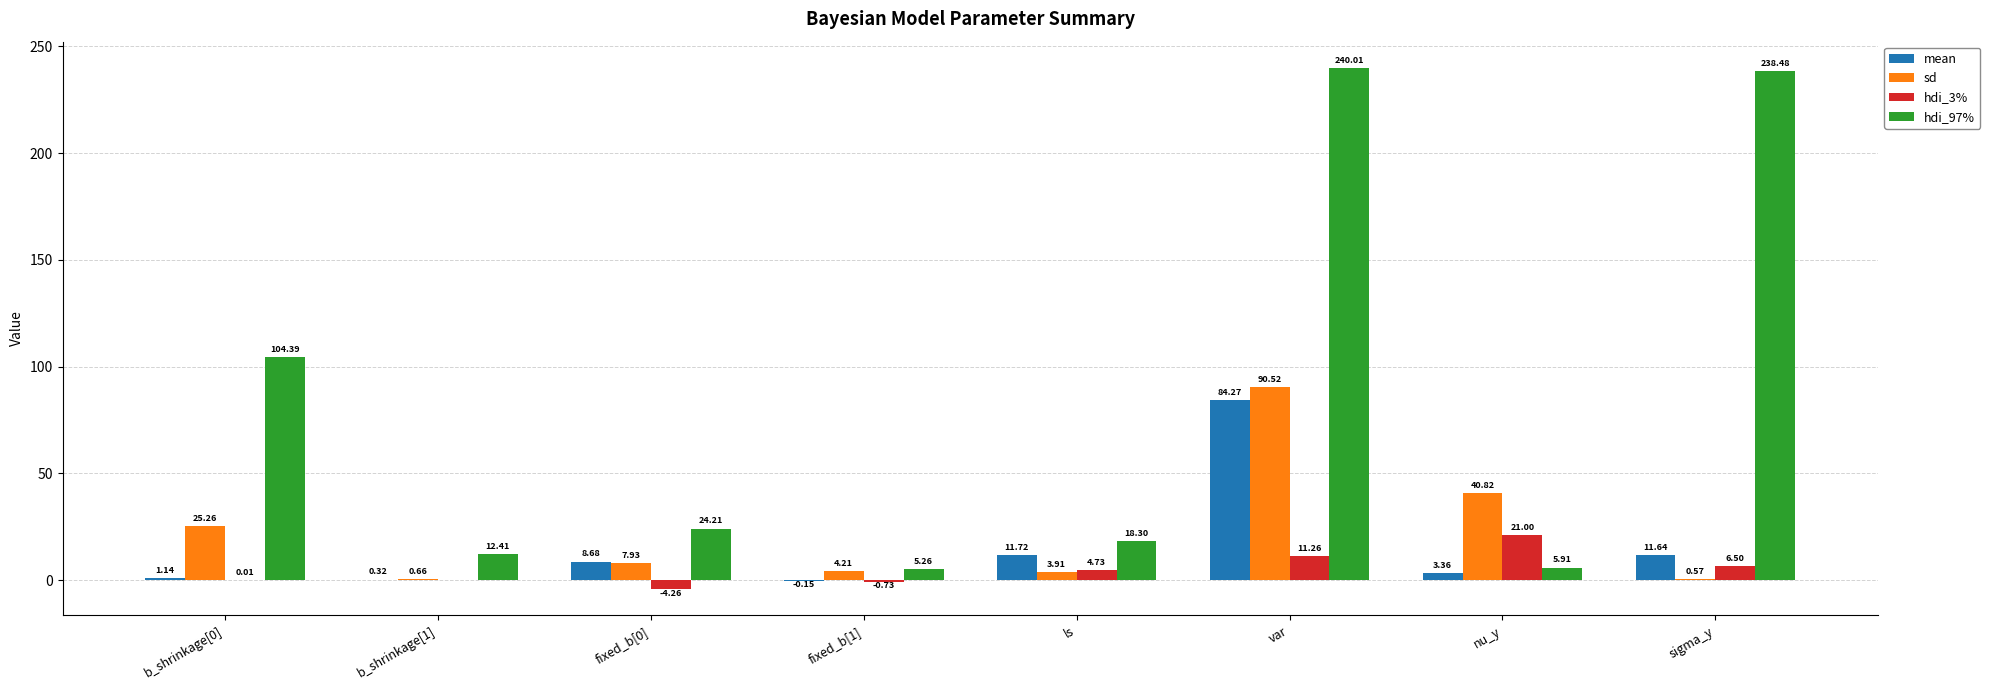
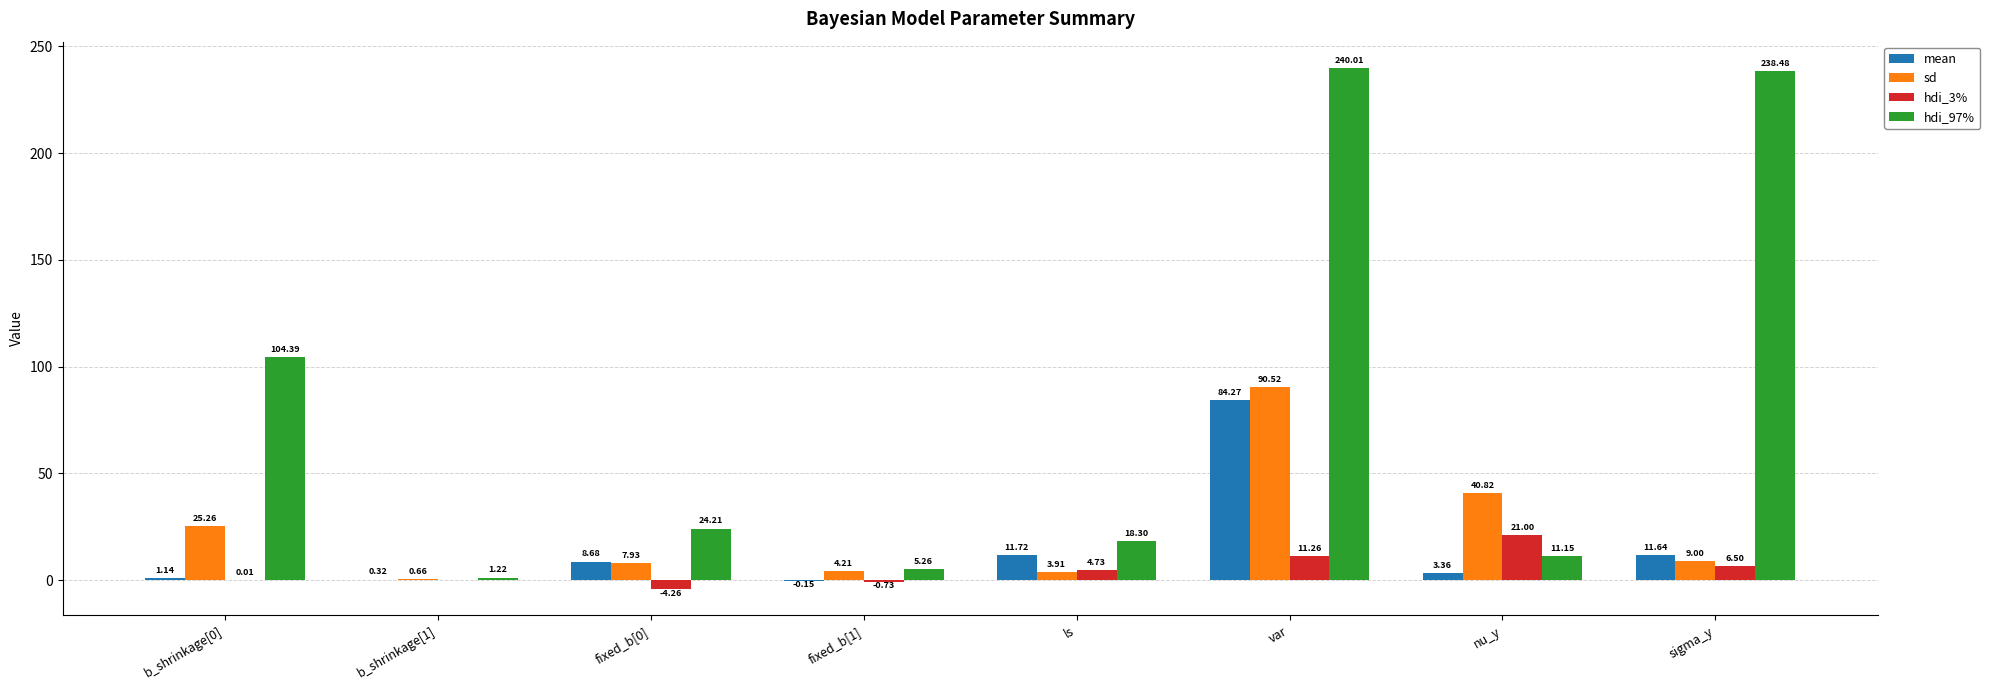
hdi_97%, b_shrinkage[1]: 12.41 -> 1.22
hdi_97%, nu_y: 5.91 -> 11.15
sd, sigma_y: 0.57 -> 9.00
